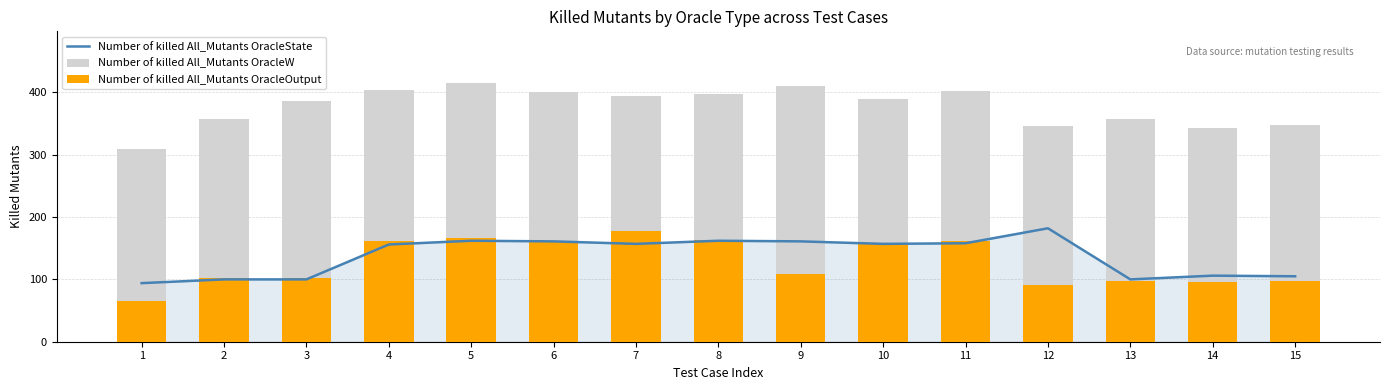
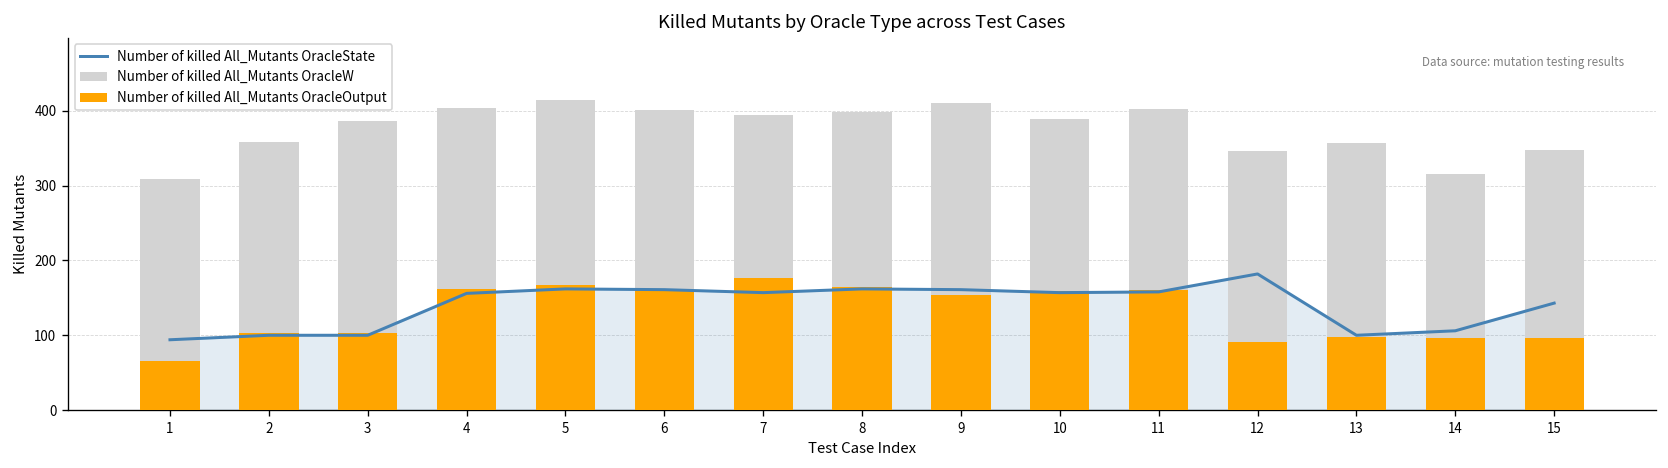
Number of killed All_Mutants OracleOutput, 9: 110 -> 150
Number of killed All_Mutants OracleW, 14: 340 -> 320
Number of killed All_Mutants OracleState, 15: 110 -> 140
